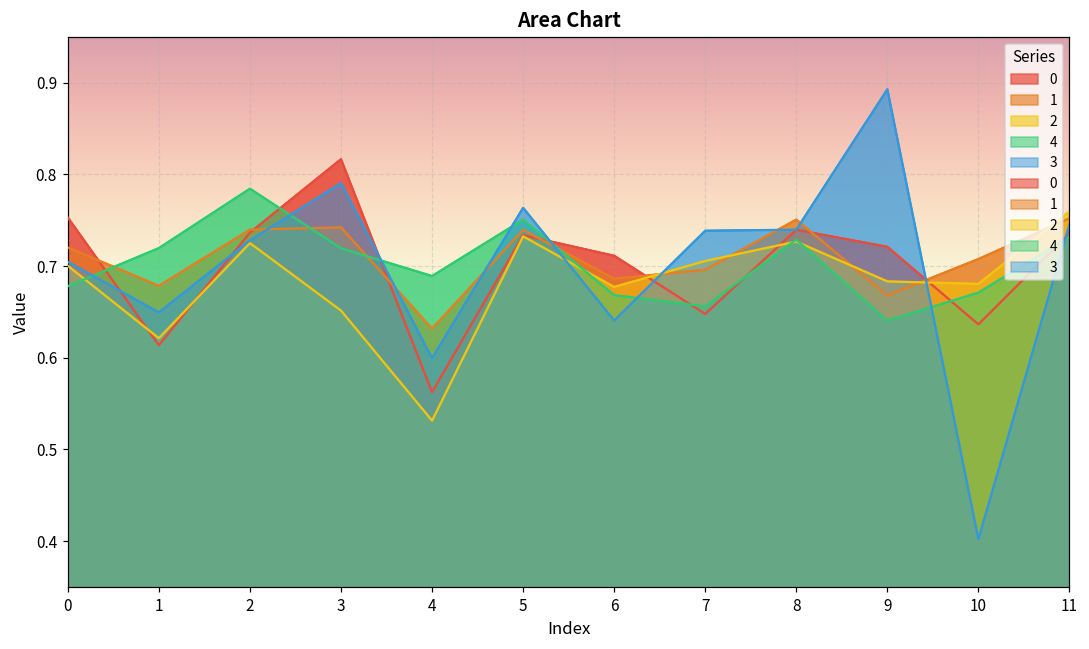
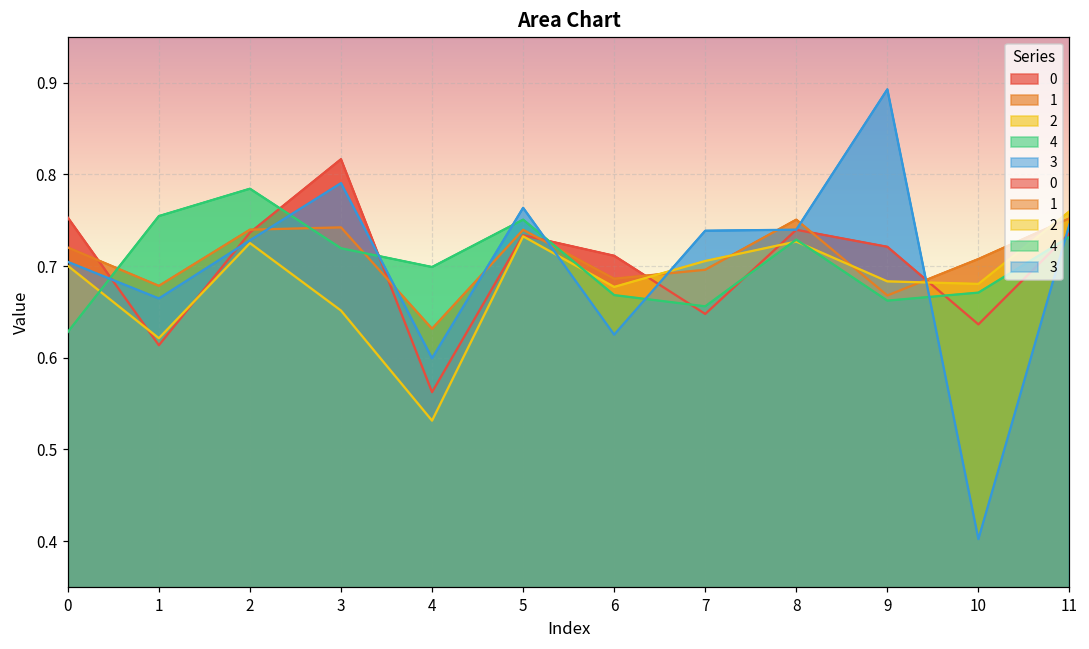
4, 0: 0.68 -> 0.63
4, 1: 0.72 -> 0.75
3, 1: 0.65 -> 0.66
4, 4: 0.69 -> 0.70
3, 6: 0.64 -> 0.63
4, 9: 0.64 -> 0.66
